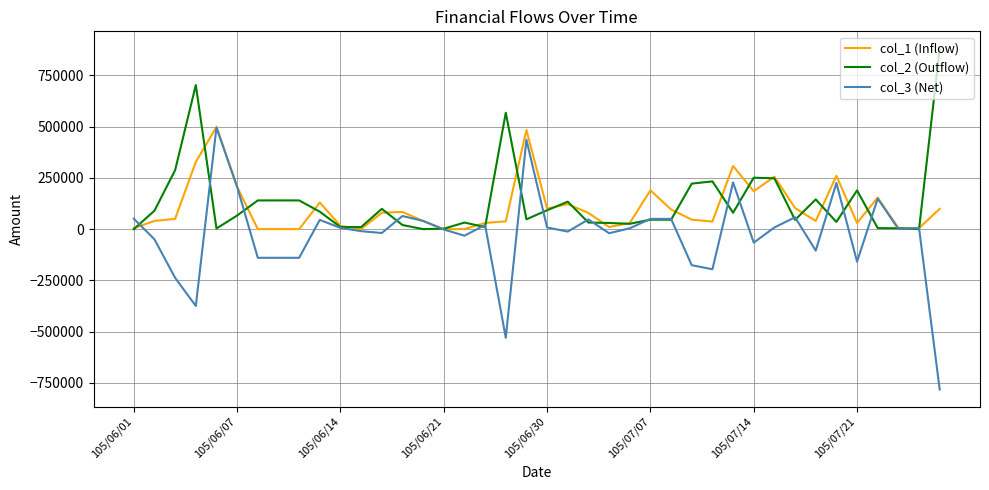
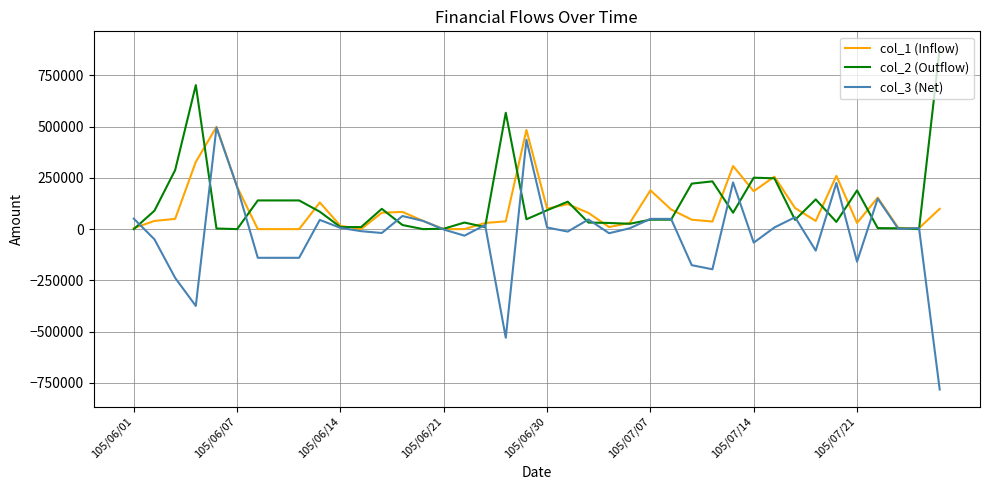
col_2 (Outflow), 105/06/07: 70000 -> 0
